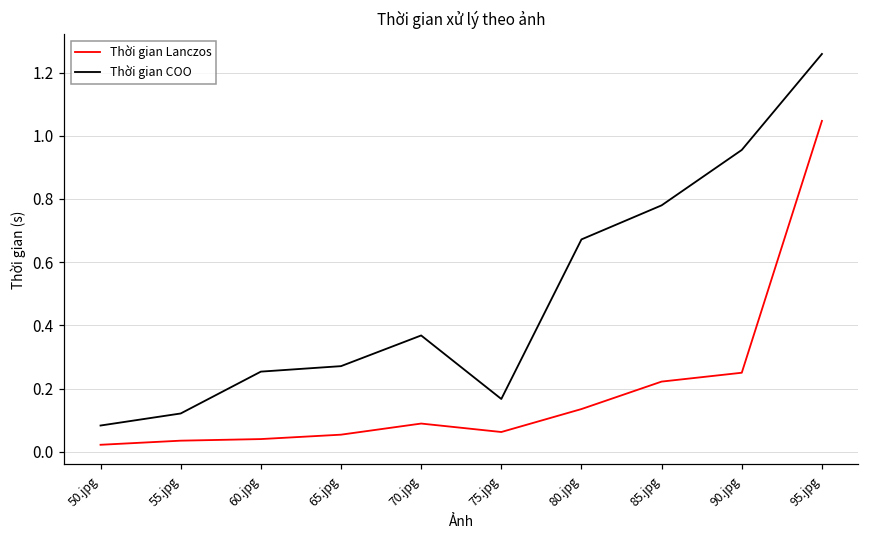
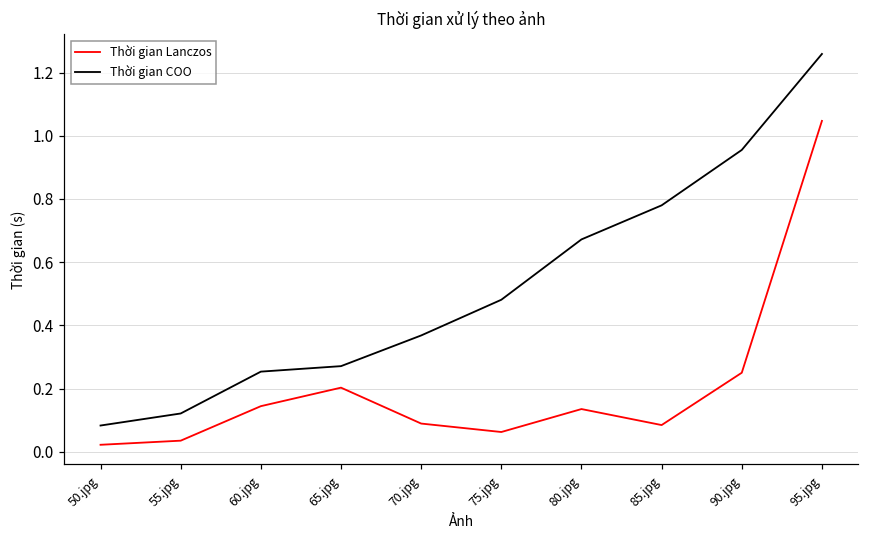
Thời gian Lanczos, 60.jpg: 0.04 -> 0.14
Thời gian Lanczos, 65.jpg: 0.05 -> 0.20
Thời gian COO, 75.jpg: 0.17 -> 0.48
Thời gian Lanczos, 85.jpg: 0.22 -> 0.08
